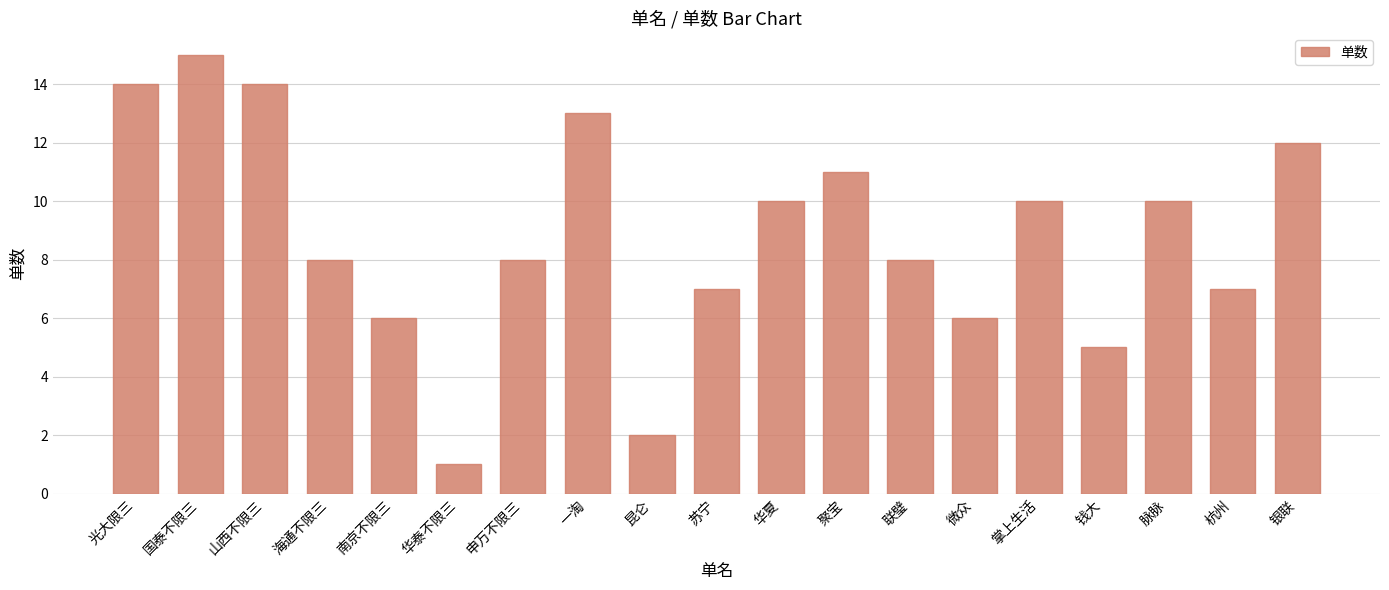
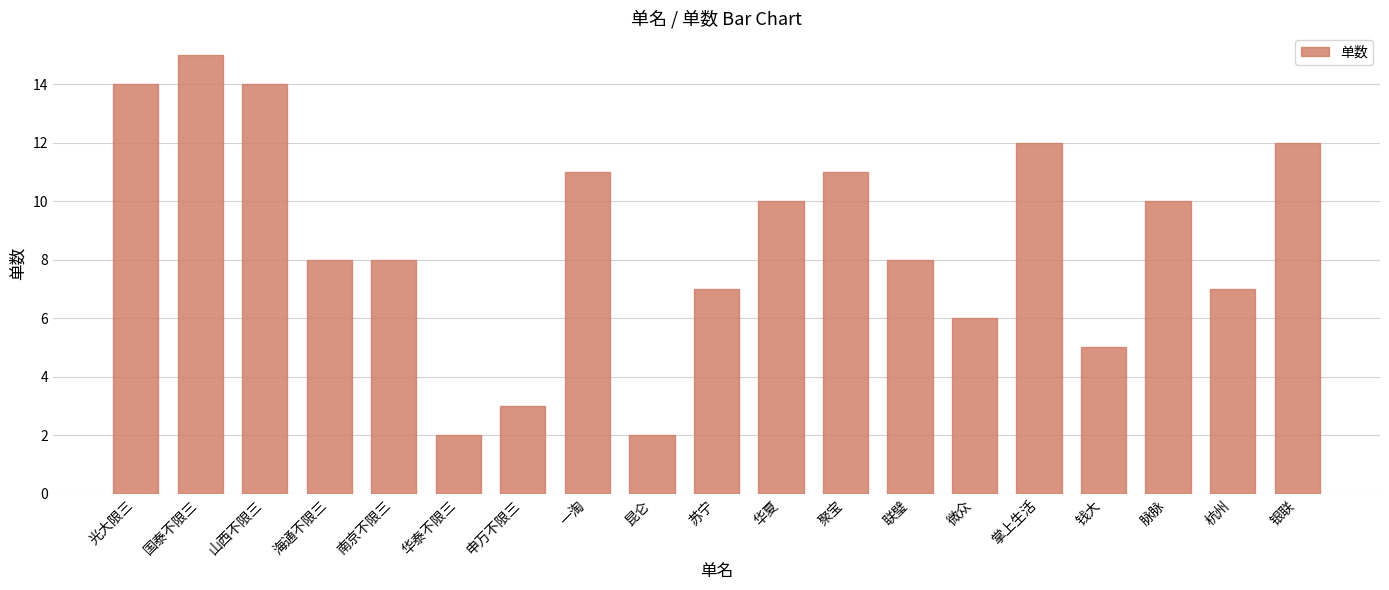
南京不限三: 6 -> 8
华泰不限三: 1 -> 2
申万不限三: 8 -> 3
一淘: 13 -> 11
掌上生活: 10 -> 12
